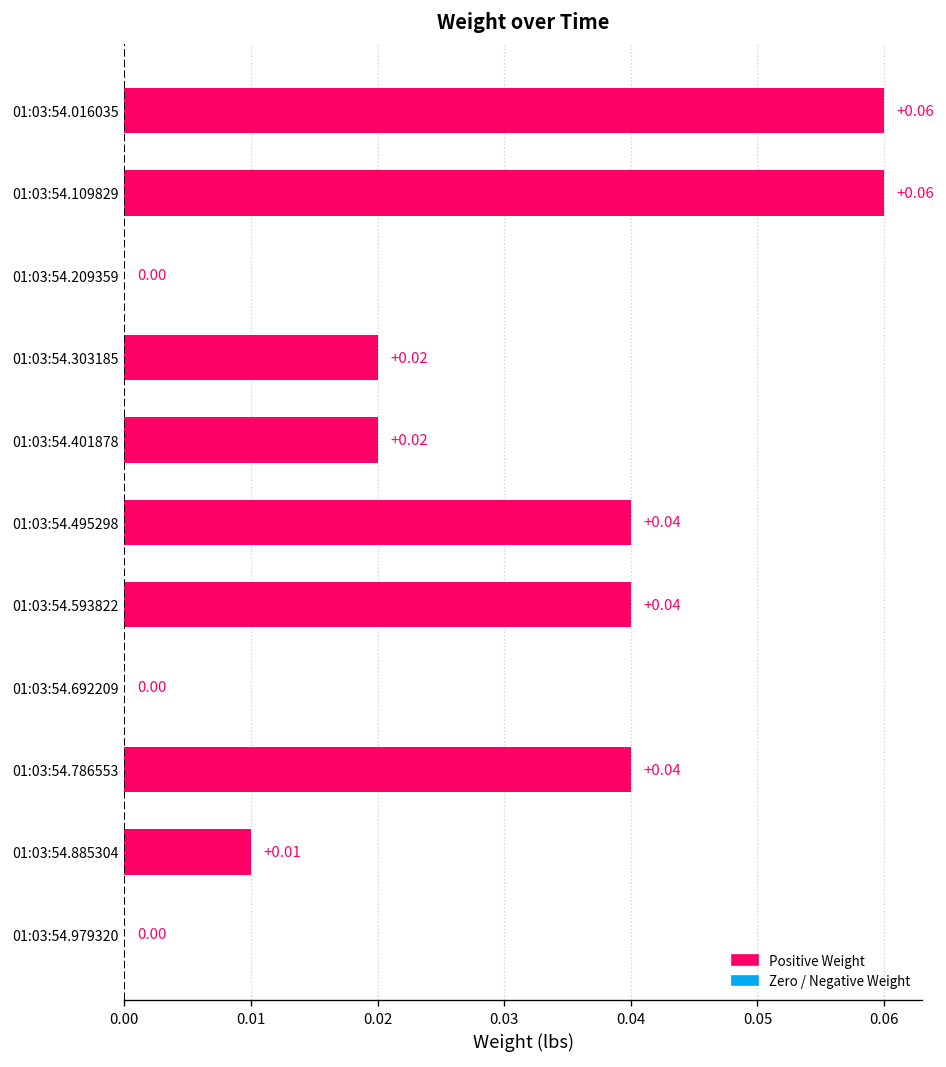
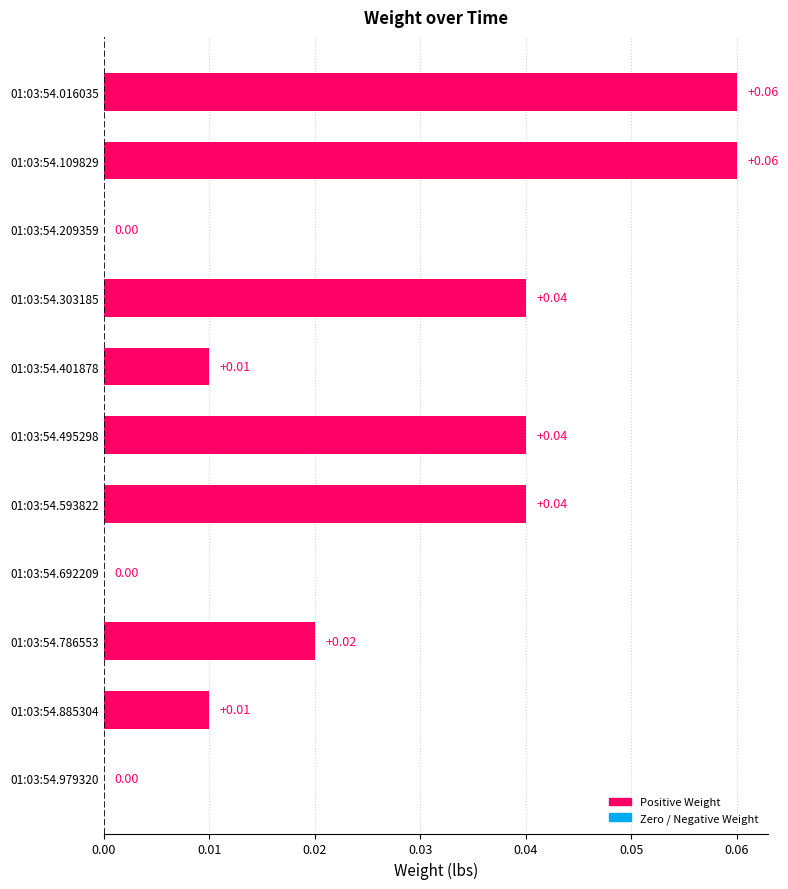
01:03:54.303185: +0.02 -> +0.04
01:03:54.401878: +0.02 -> +0.01
01:03:54.786553: +0.04 -> +0.02
